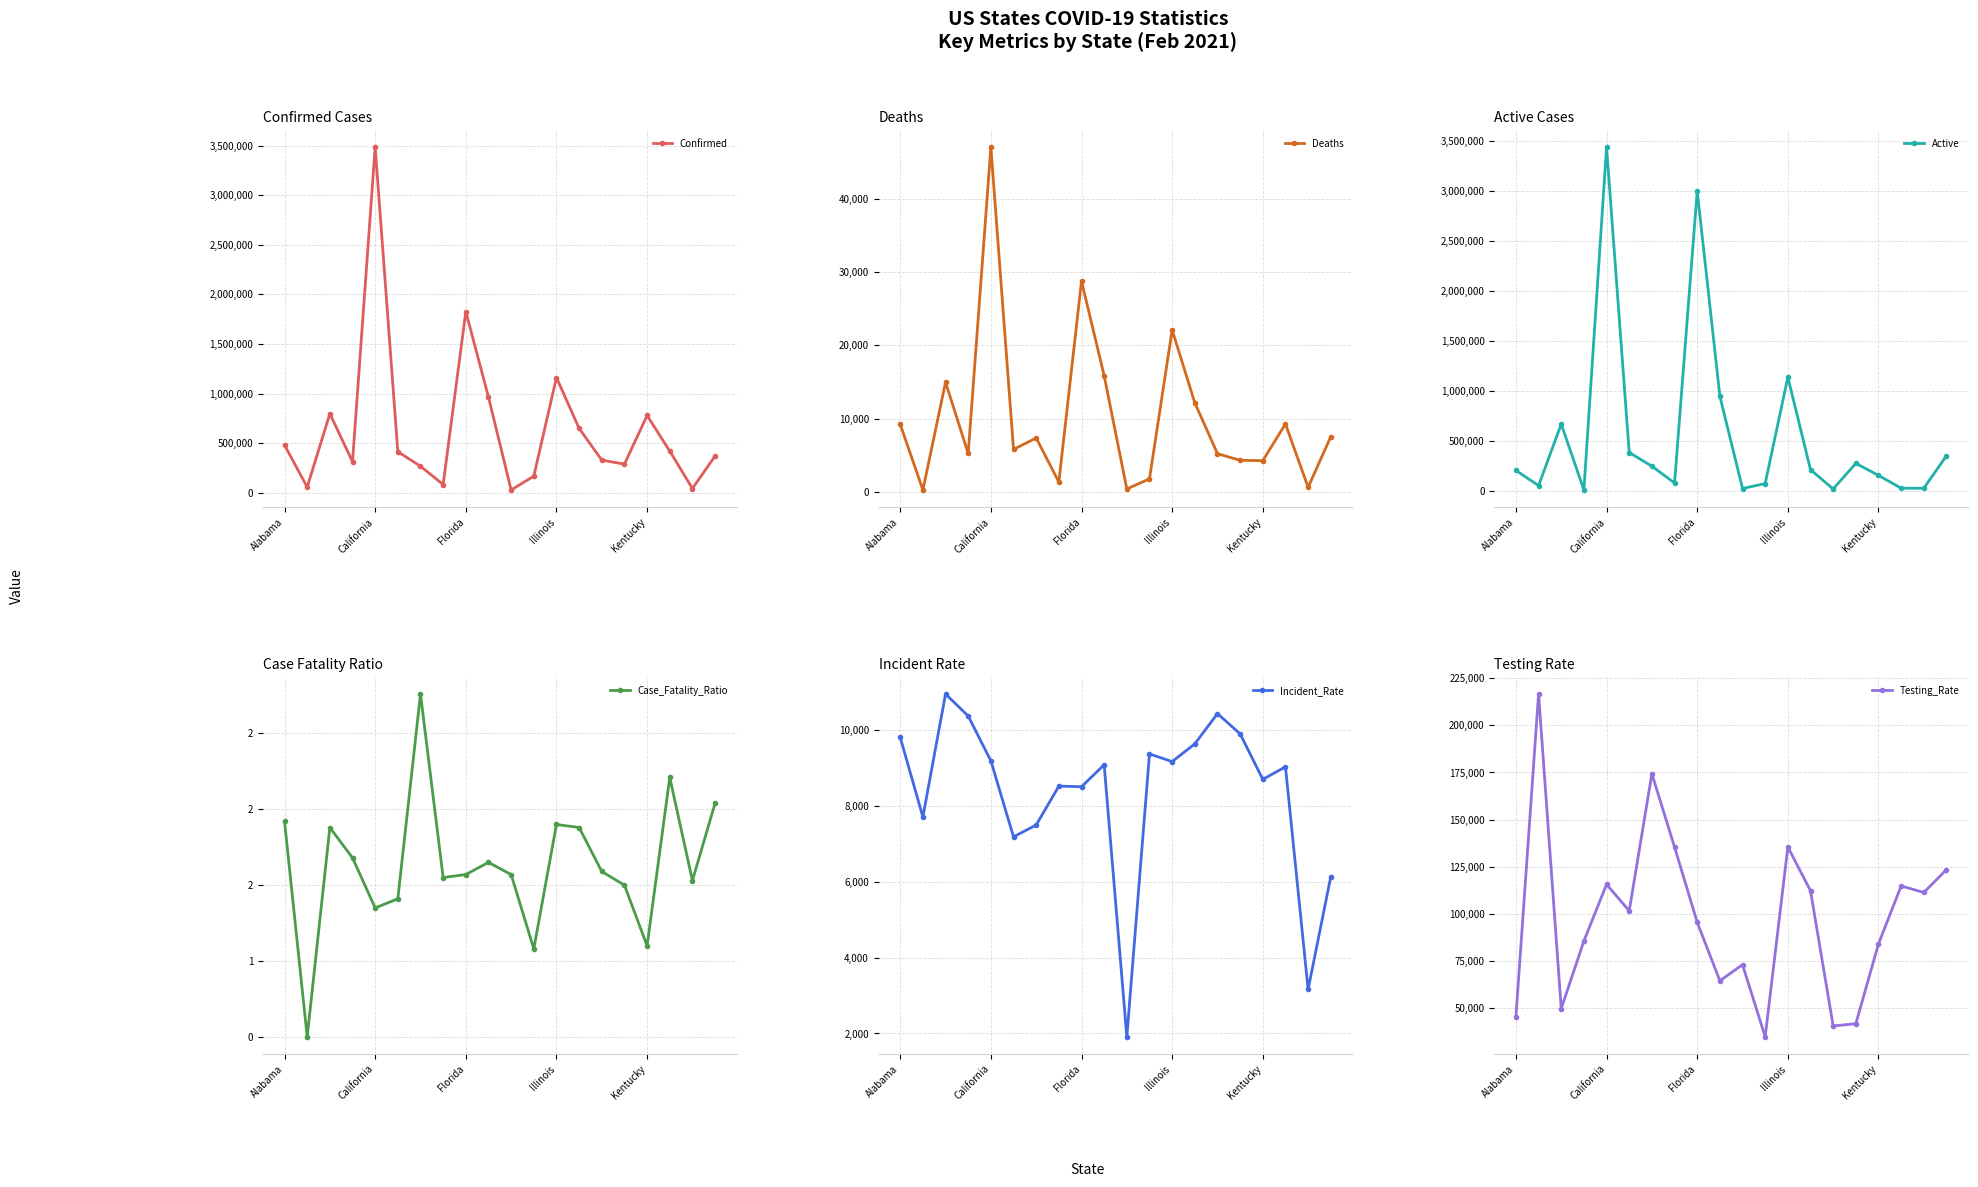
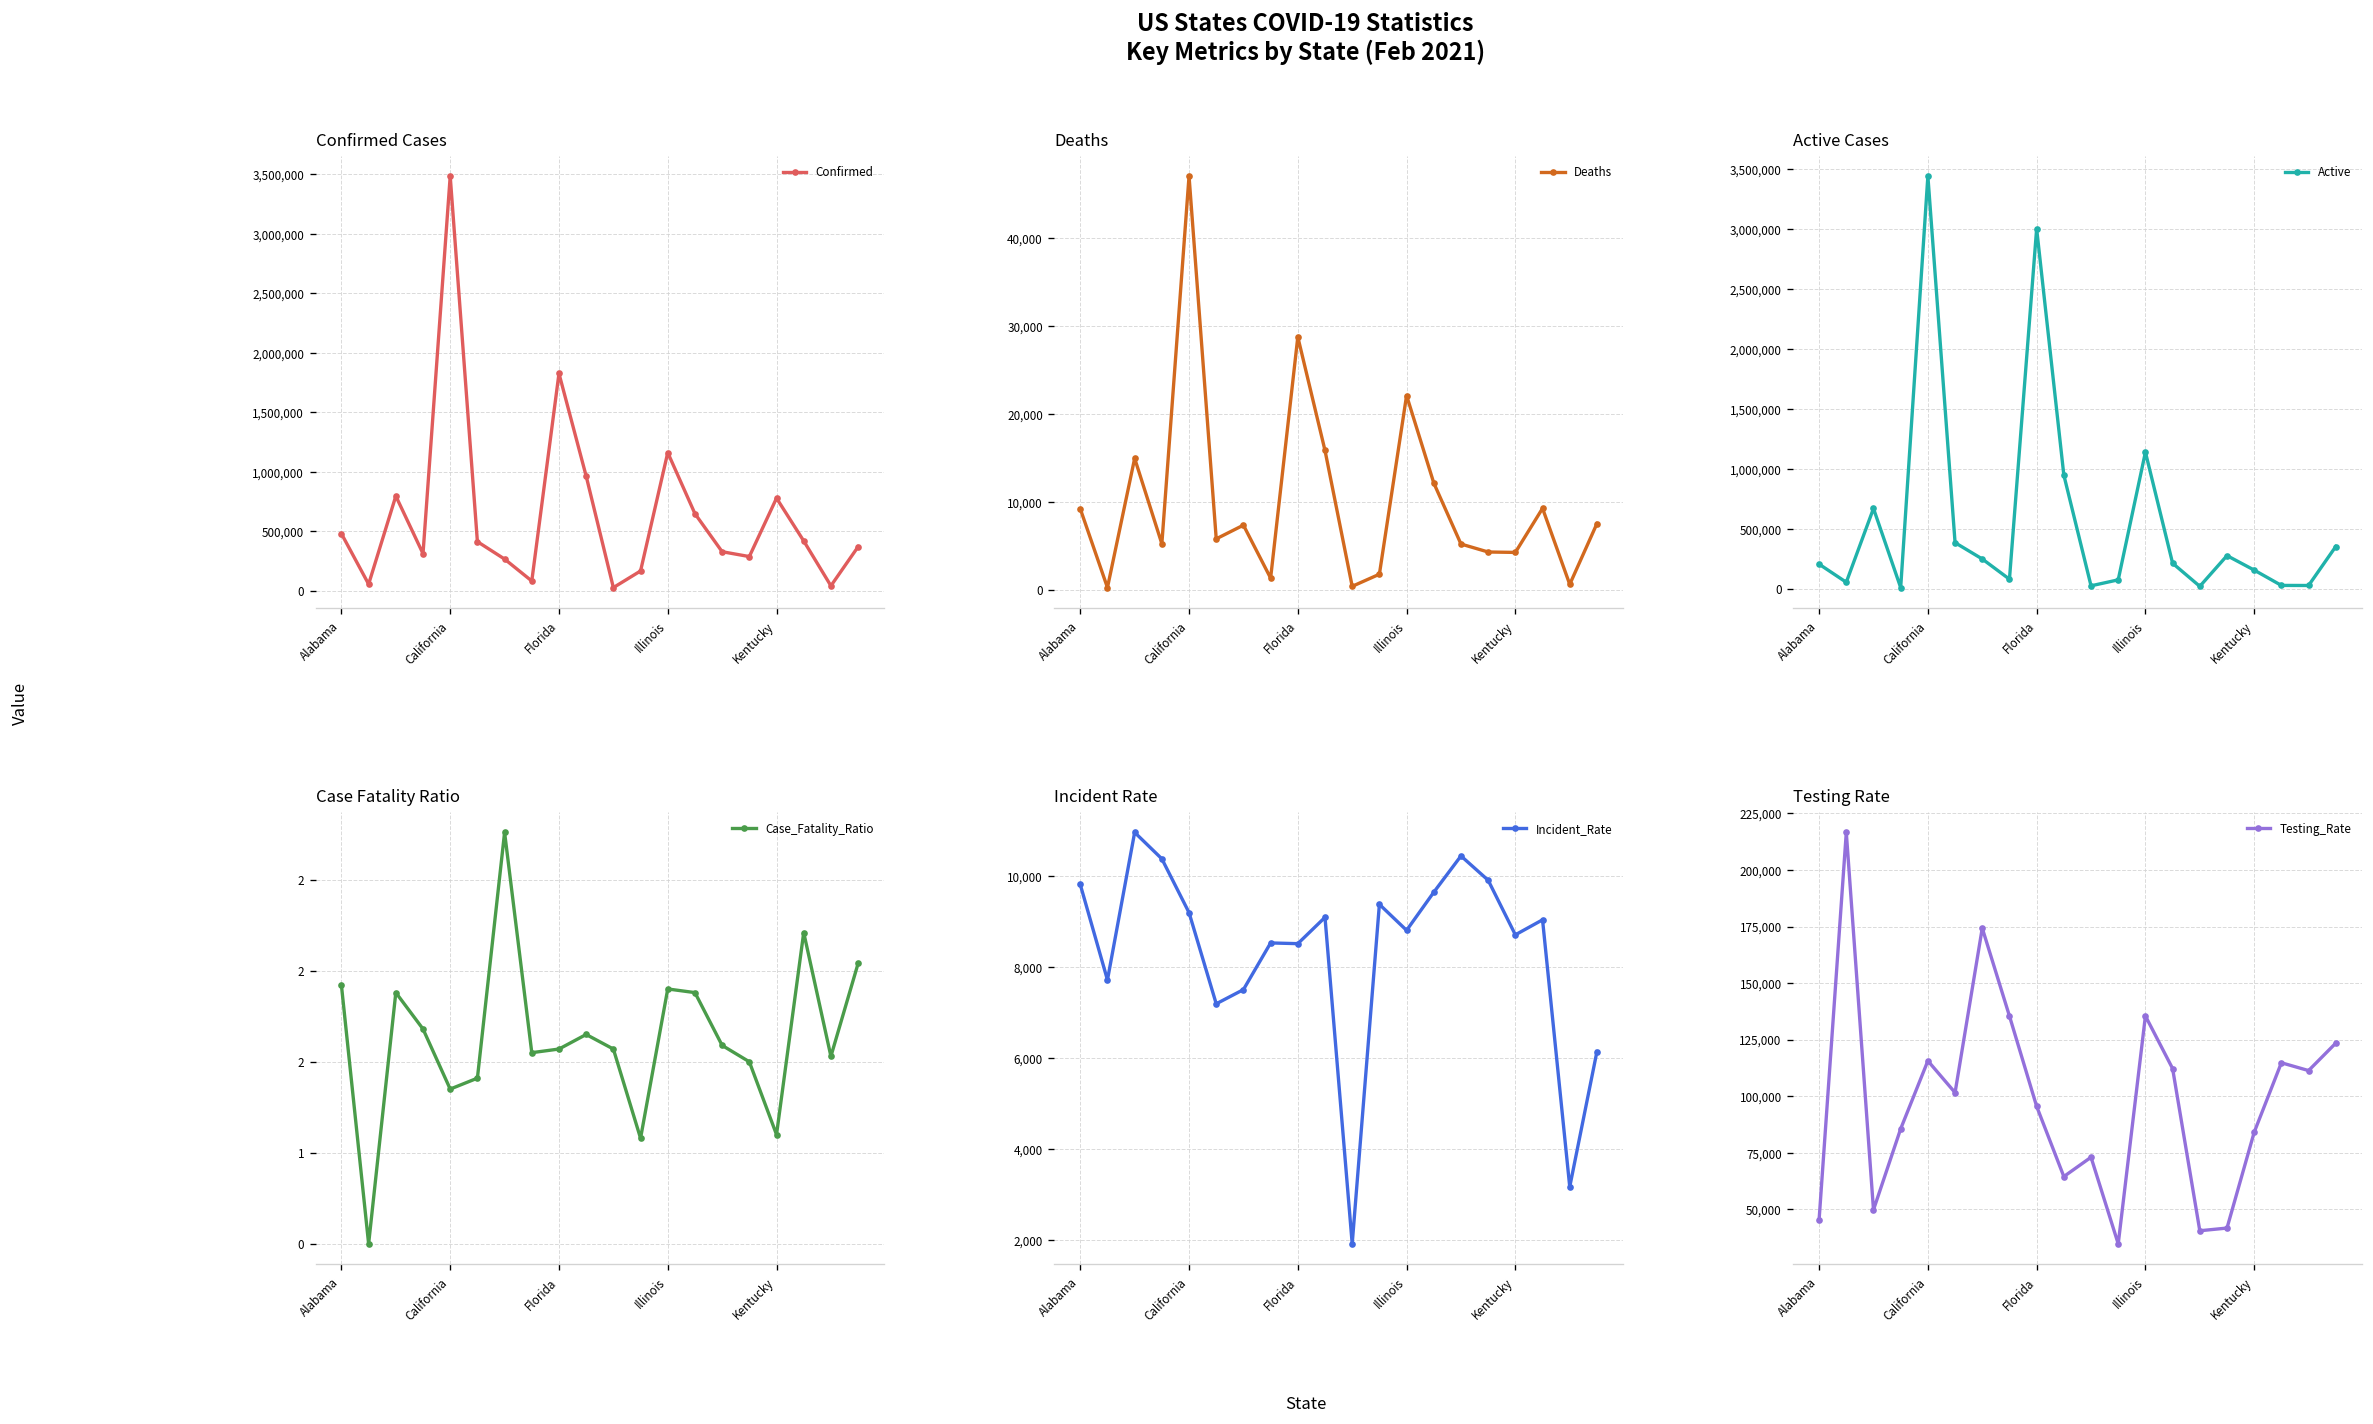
Incident Rate, Illinois: 9,200 -> 8,800
